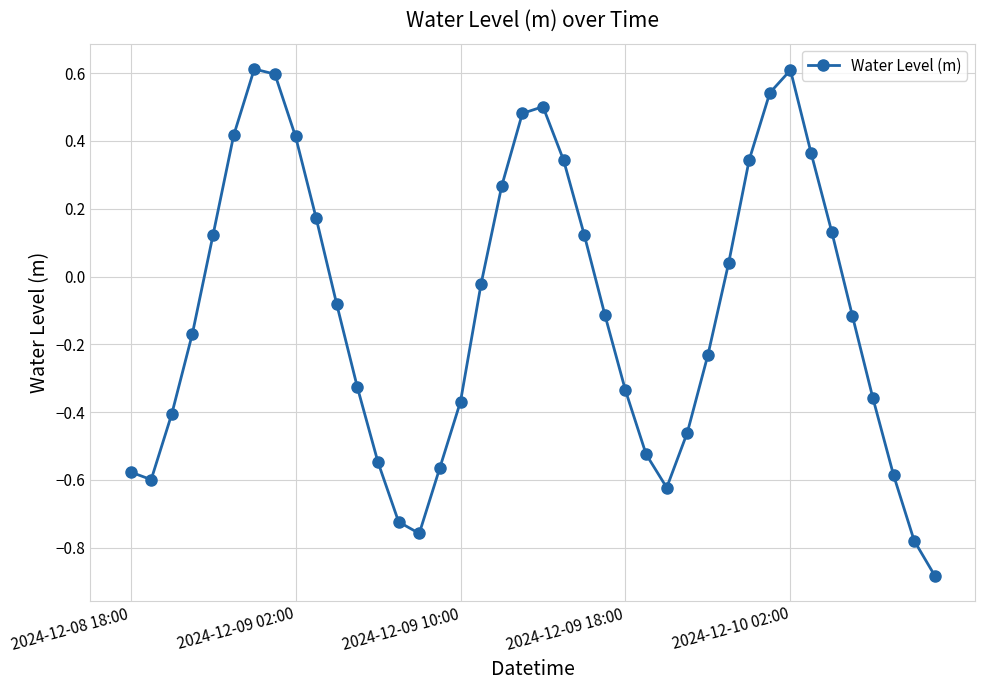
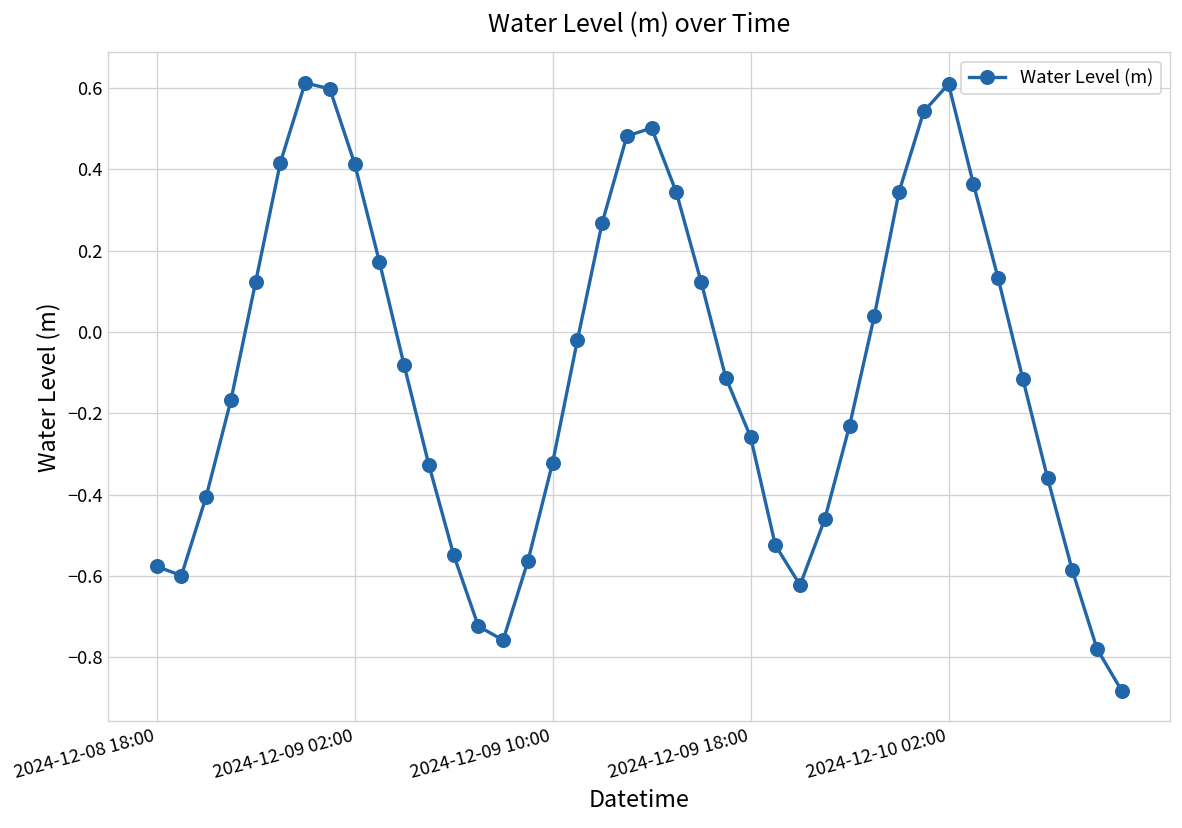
2024-12-09 10:00: -0.37 -> -0.32
2024-12-09 18:00: -0.34 -> -0.26
